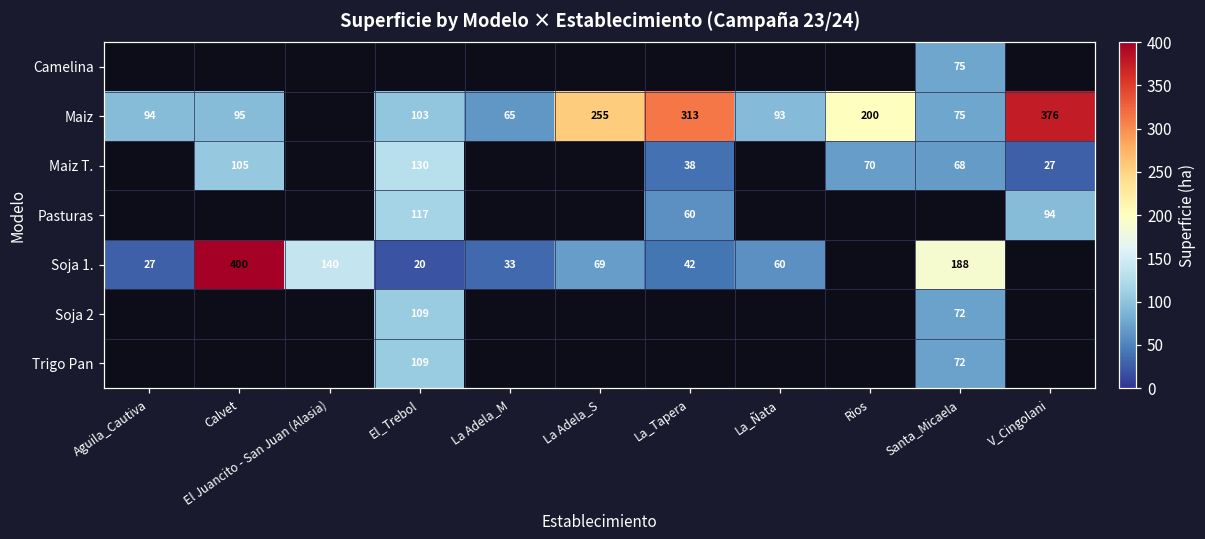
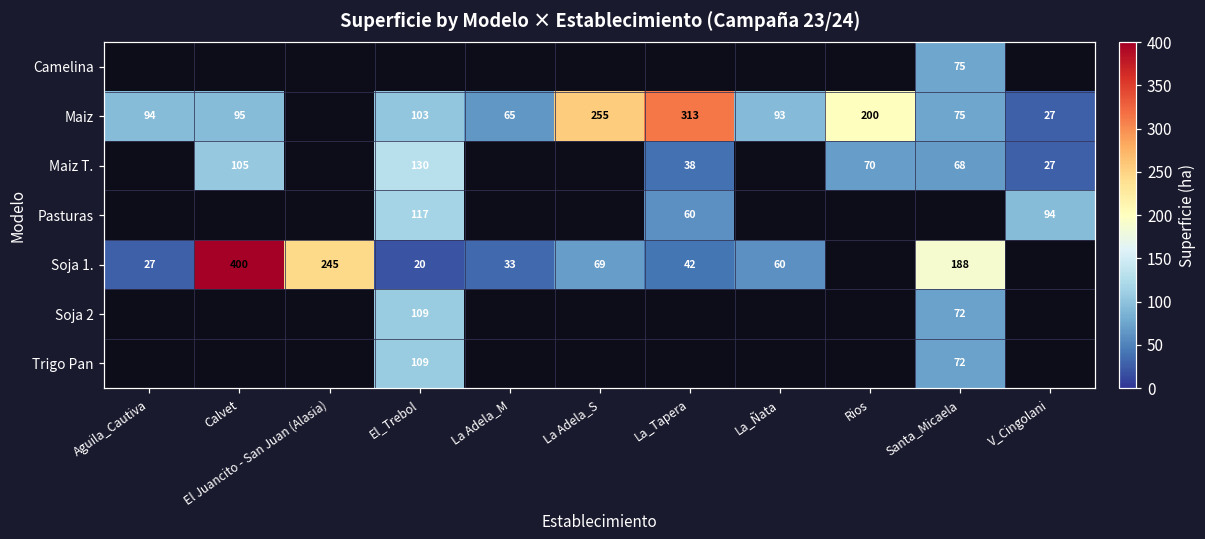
Maiz, V_Cingolani: 376 -> 27
Soja 1., El Juancito - San Juan (Alasia): 140 -> 245
